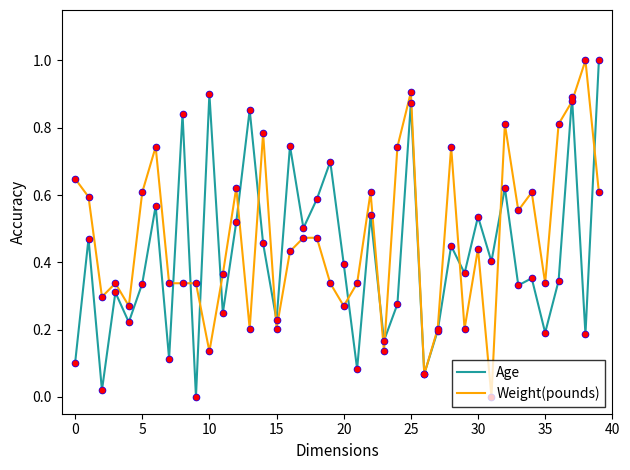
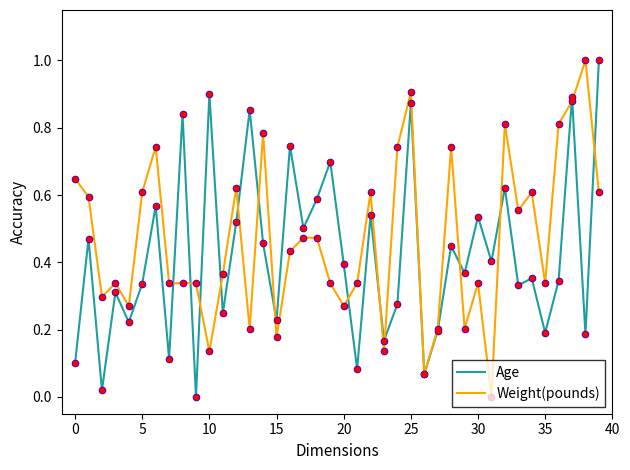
Weight(pounds), 15: 0.20 -> 0.18
Weight(pounds), 30: 0.44 -> 0.34
